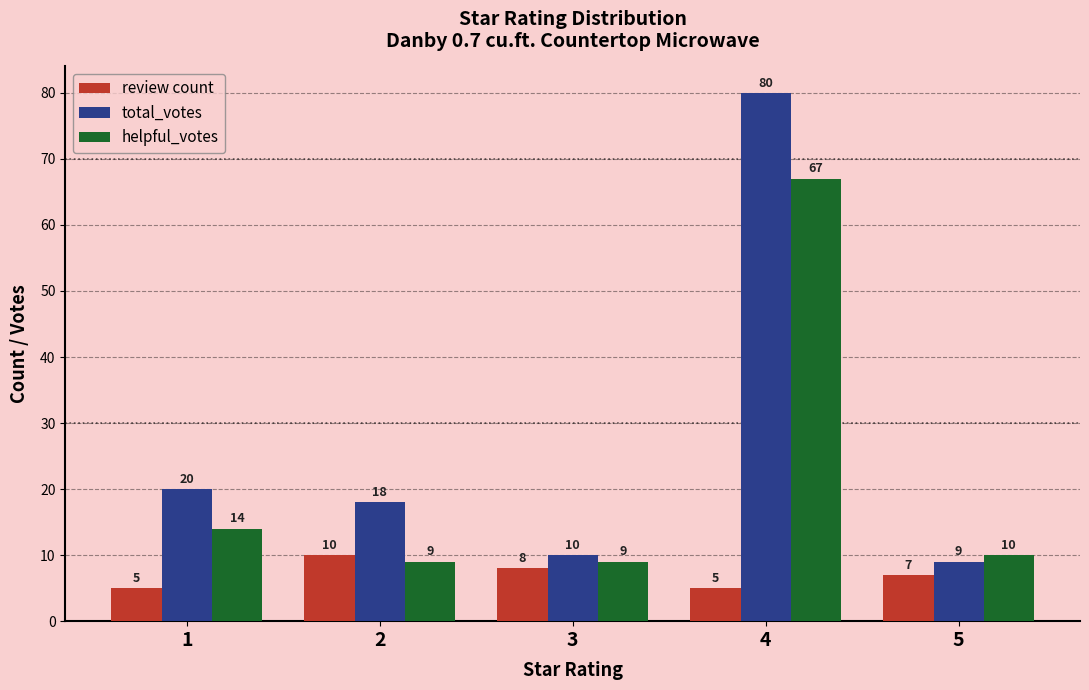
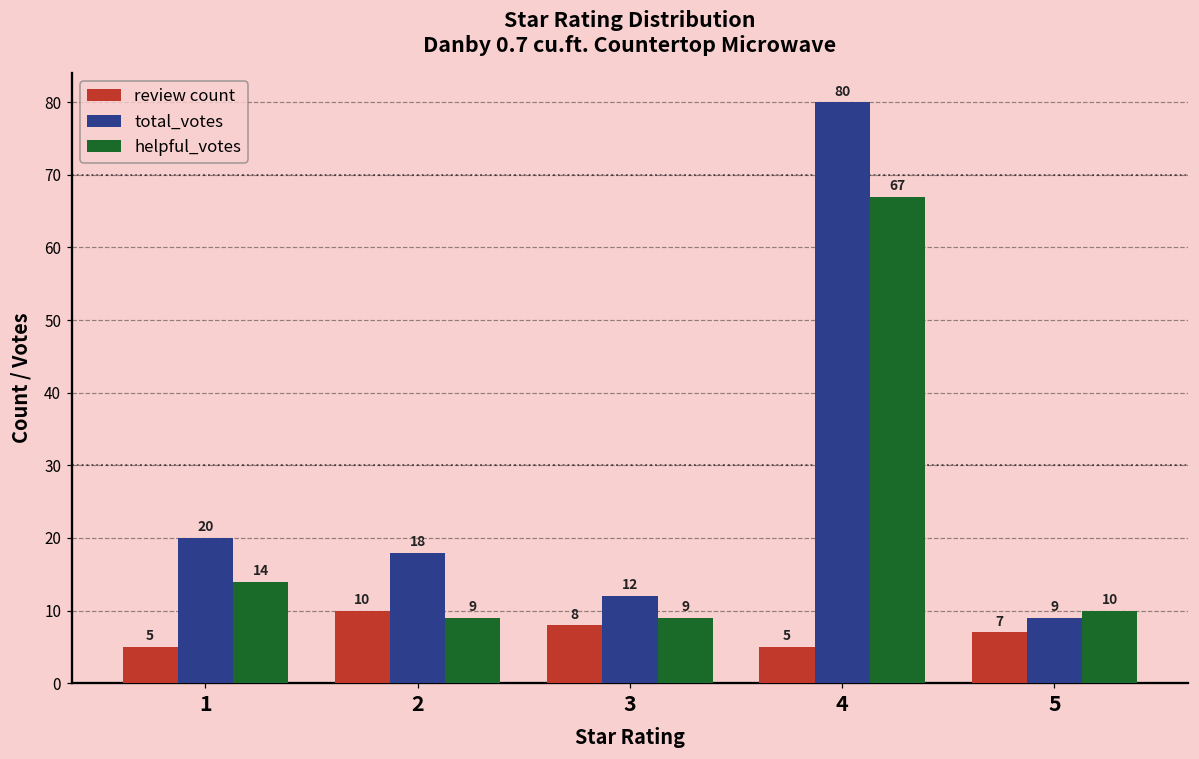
total_votes, 3: 10 -> 12
